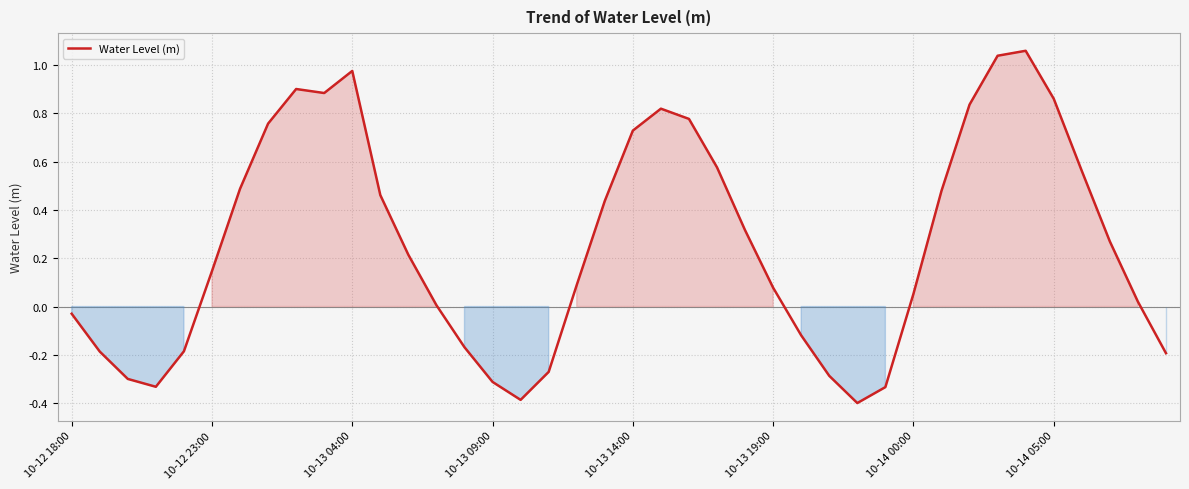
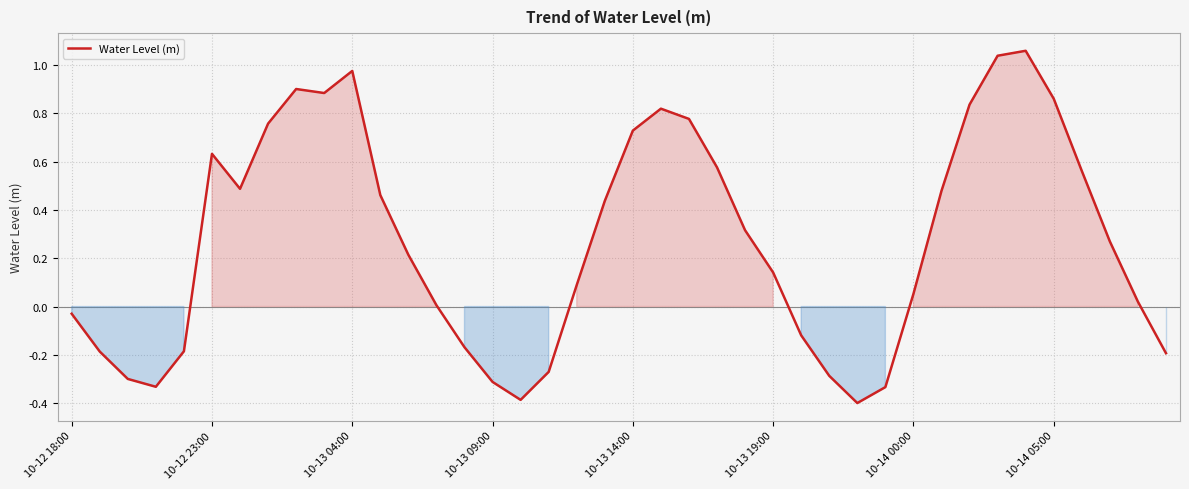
10-12 23:00: 0.15 -> 0.63
10-13 19:00: 0.08 -> 0.14
